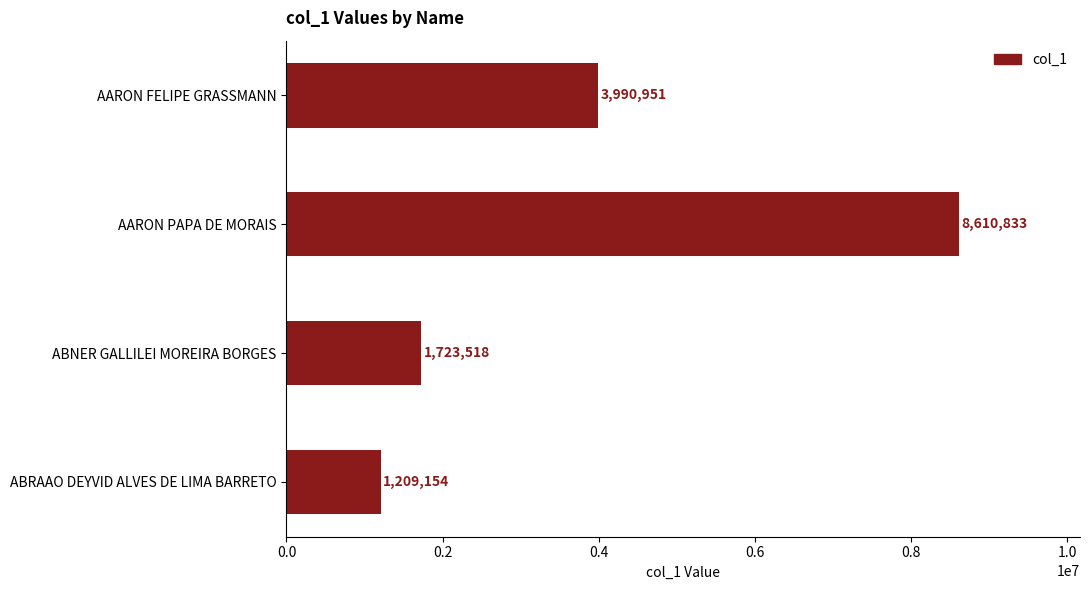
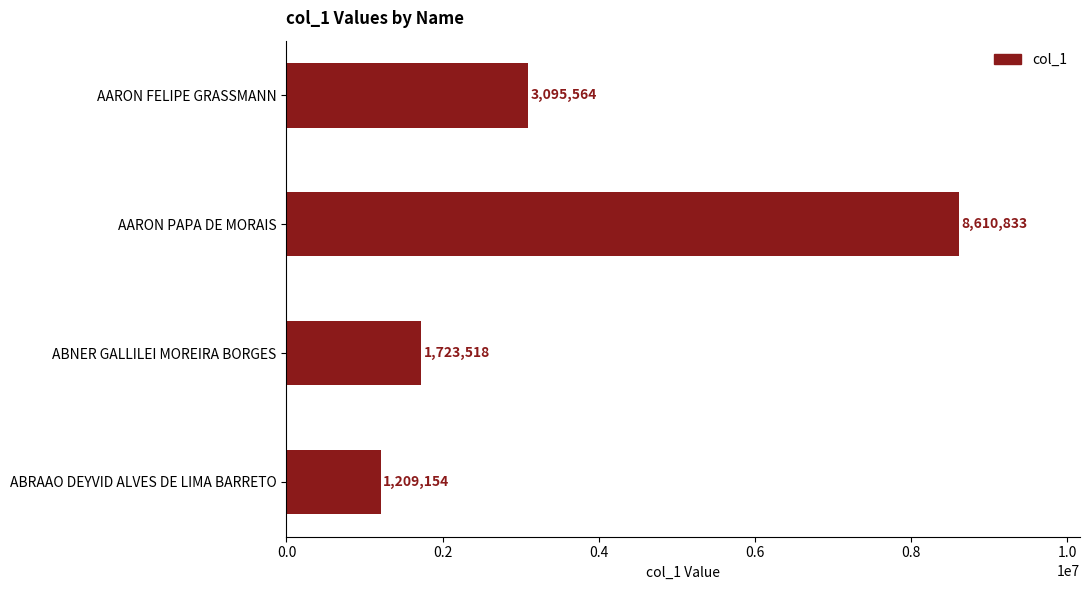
AARON FELIPE GRASSMANN: 3,990,951 -> 3,095,564
